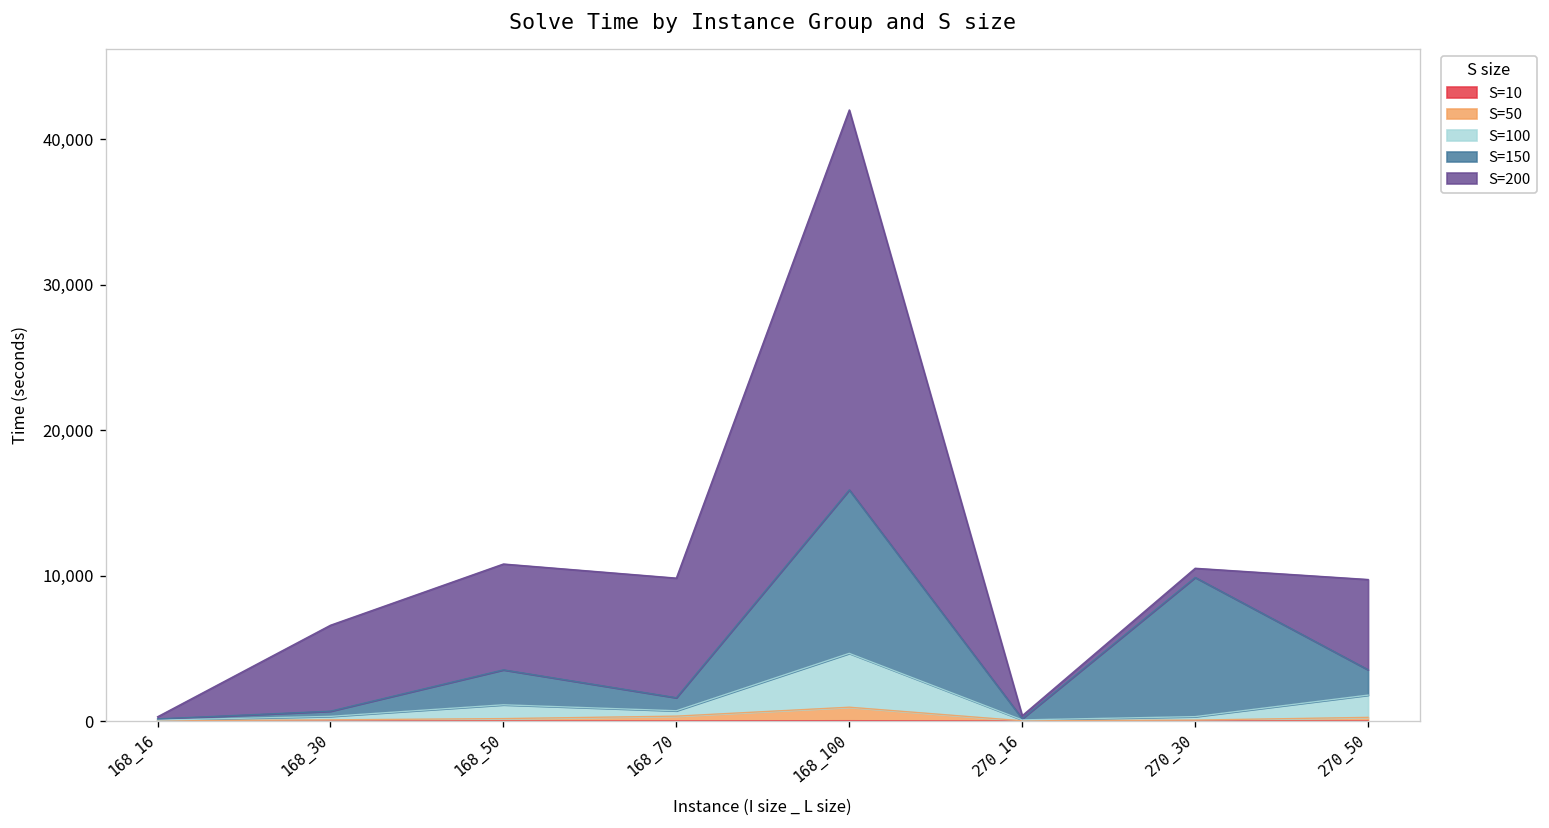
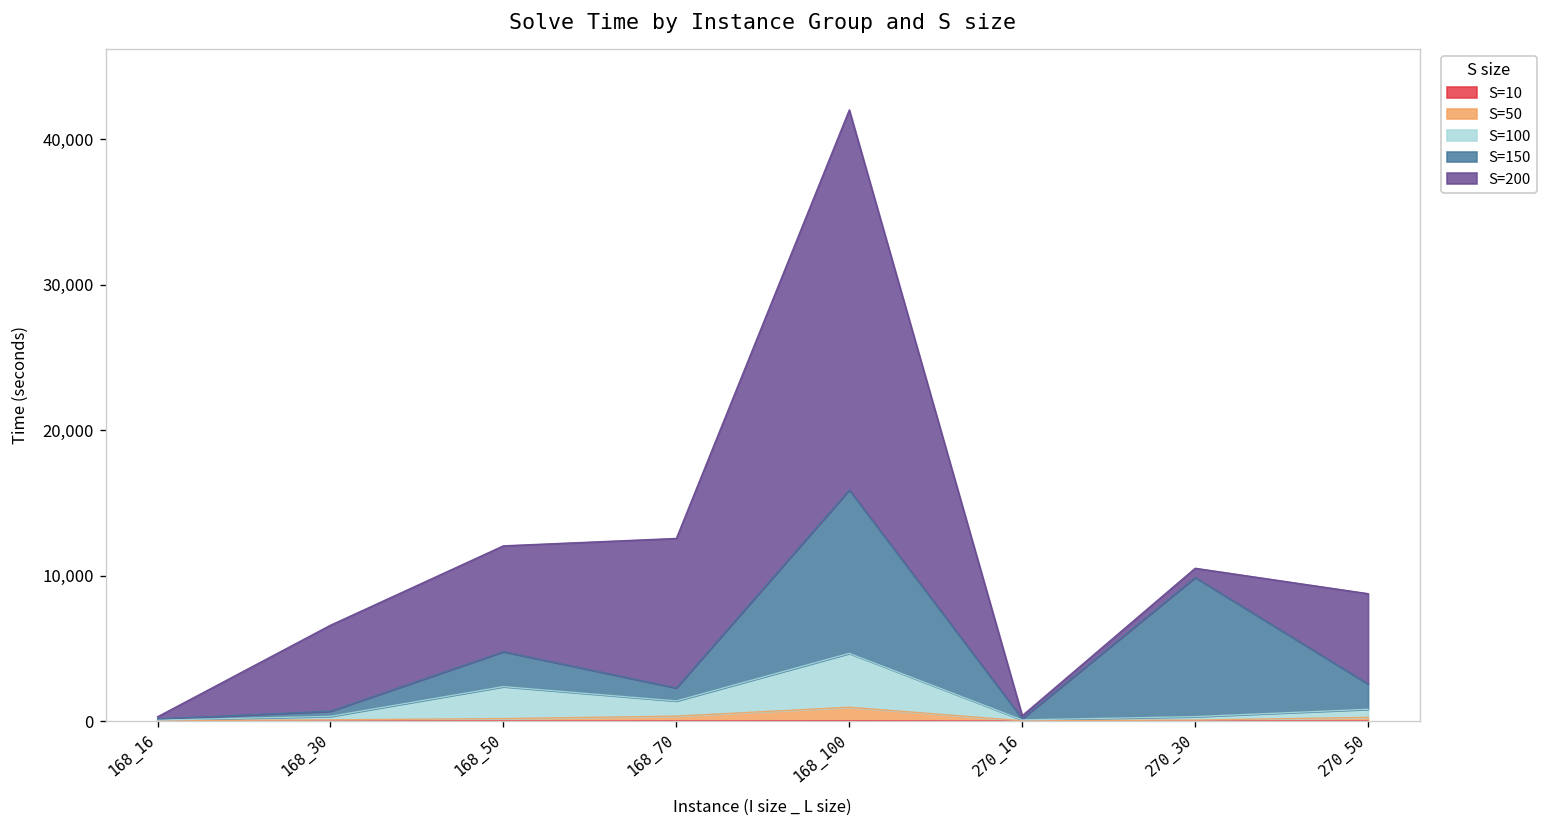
S=100, 168_50: 900 -> 2,200
S=100, 168_70: 400 -> 1,000
S=200, 168_70: 8,200 -> 10,300
S=100, 270_50: 1,500 -> 600
